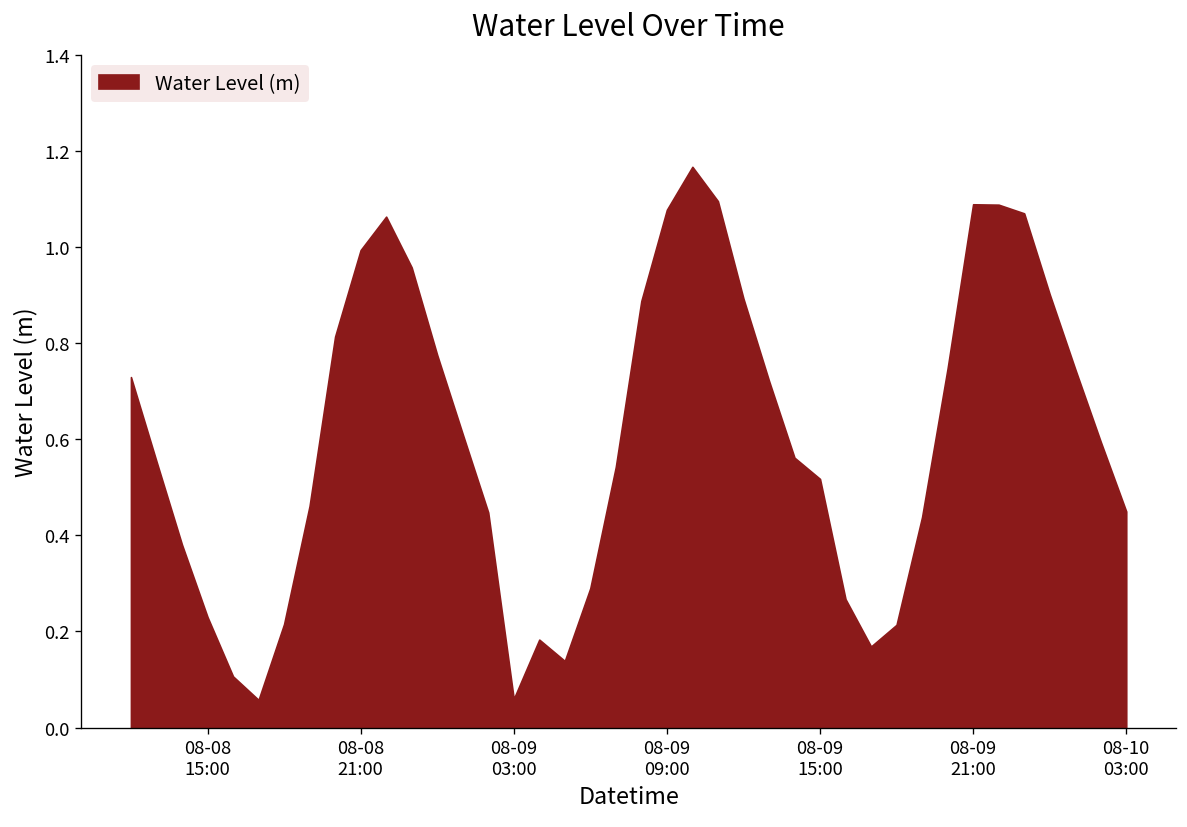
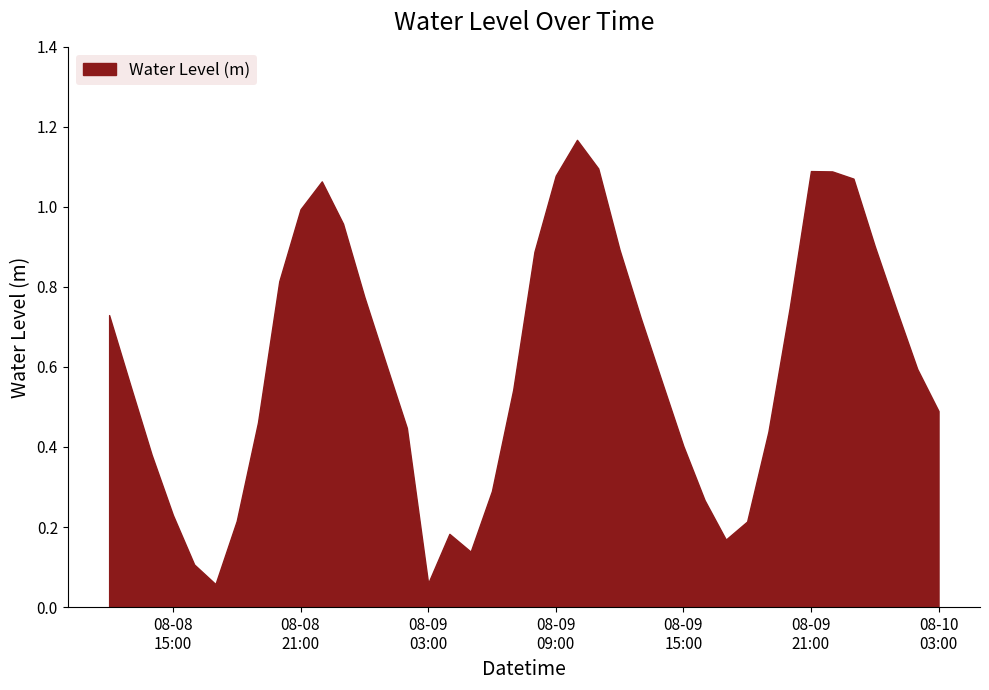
08-09 15:00: 0.52 -> 0.40
08-10 03:00: 0.45 -> 0.49
